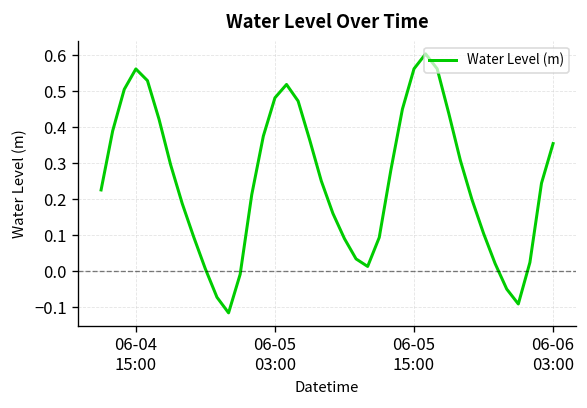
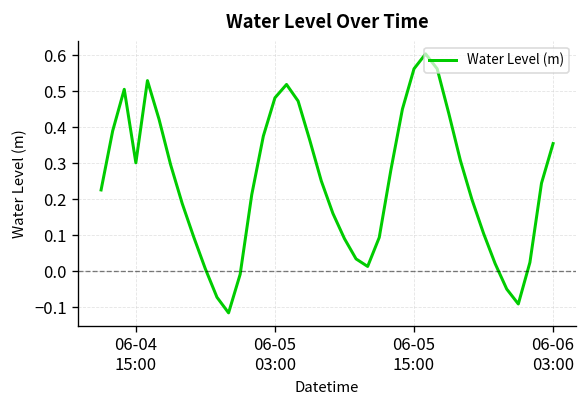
06-04 15:00: 0.56 -> 0.30
